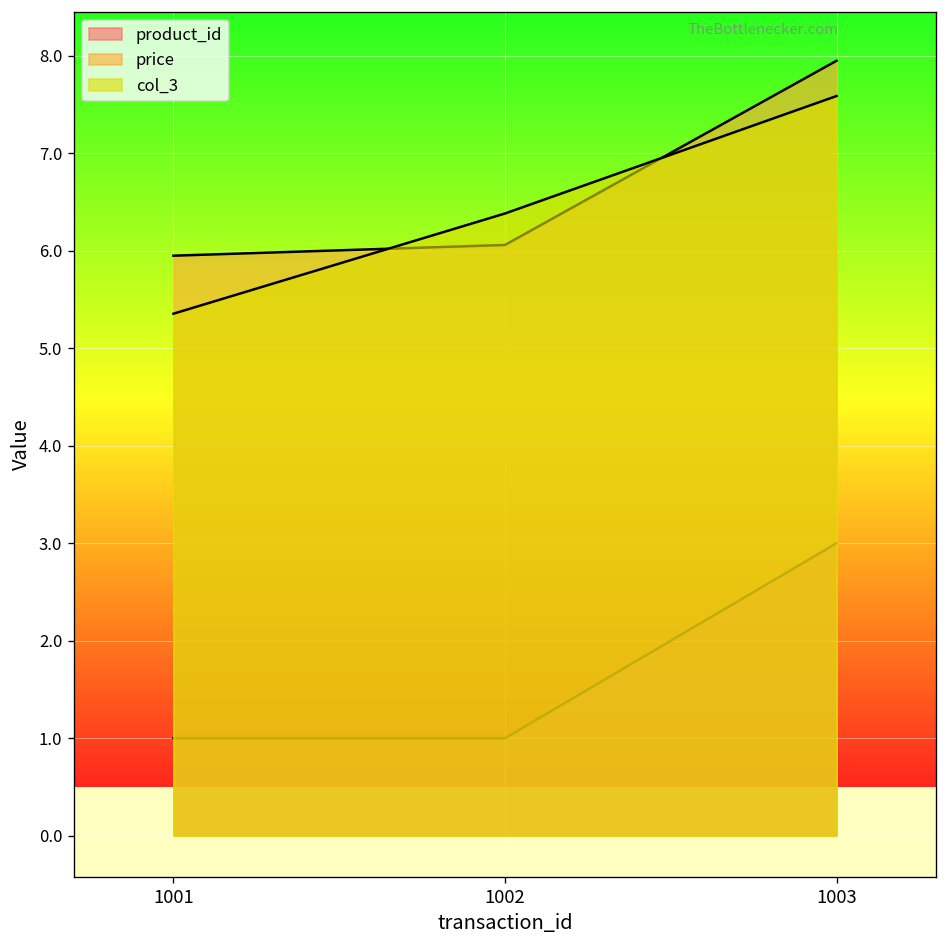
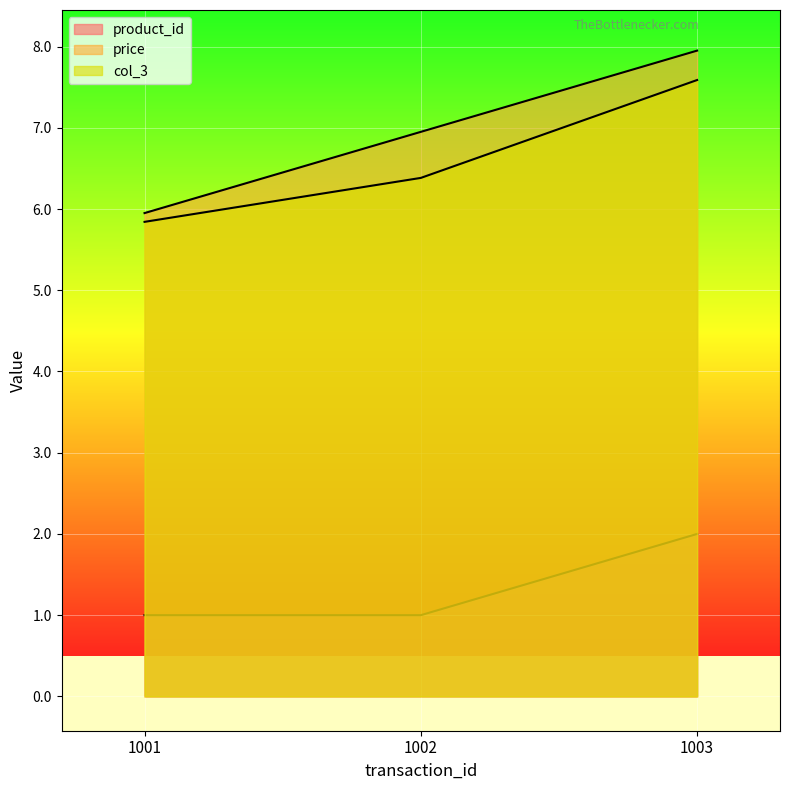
col_3, 1001: 5.4 -> 5.8
price, 1002: 6.1 -> 7.0
product_id, 1003: 3 -> 2
